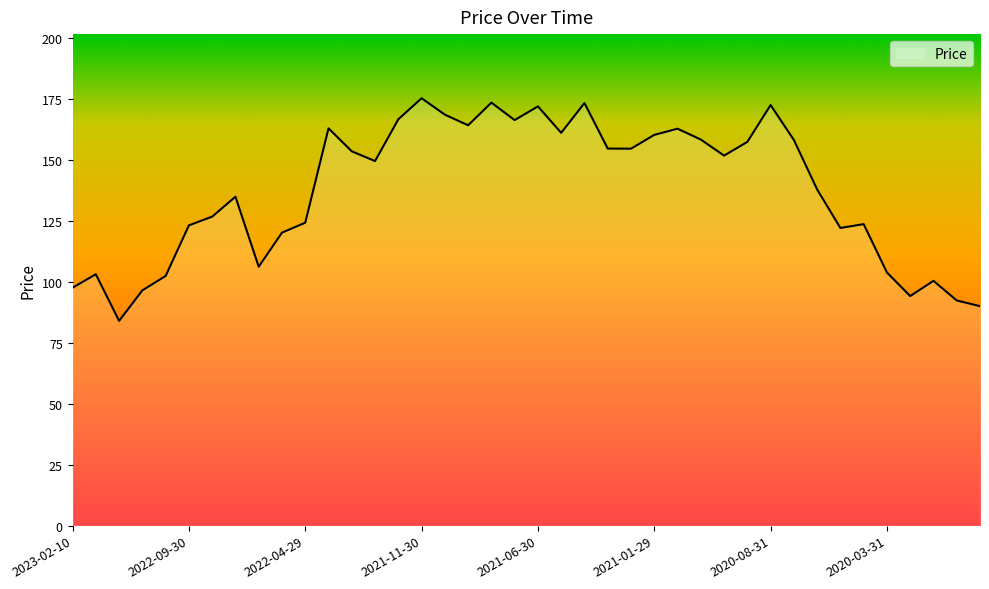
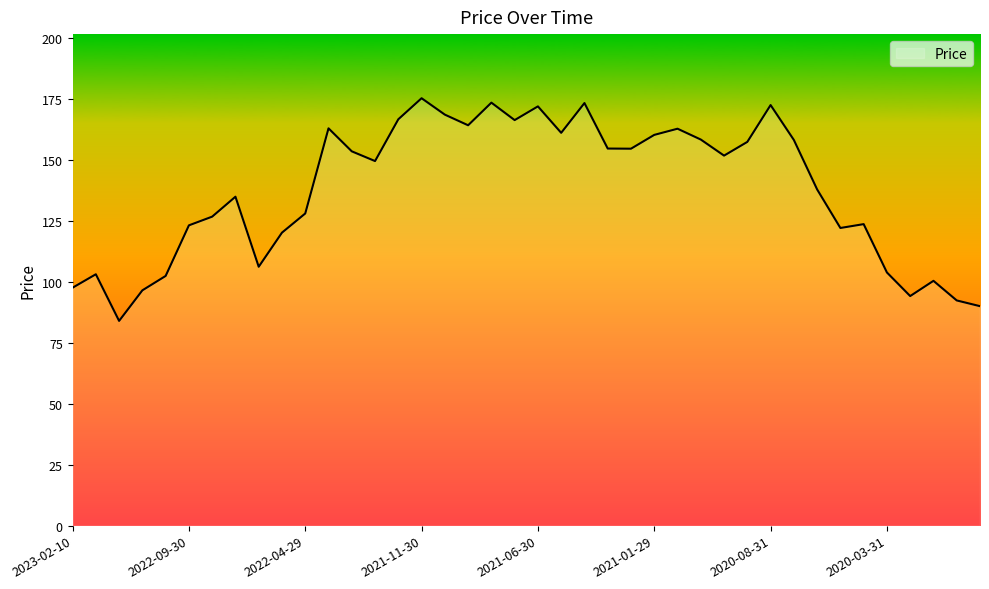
2022-04-29: 124 -> 128
